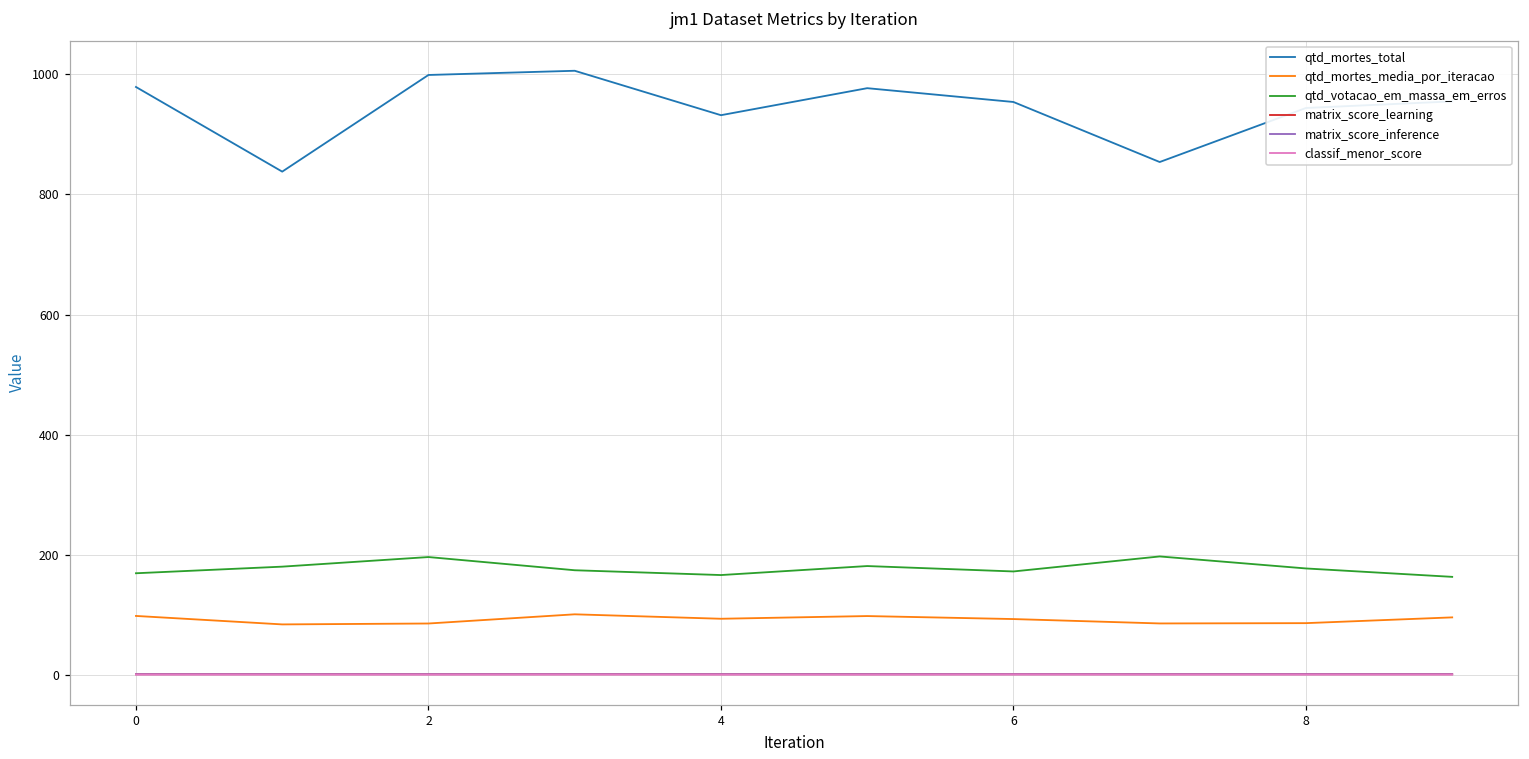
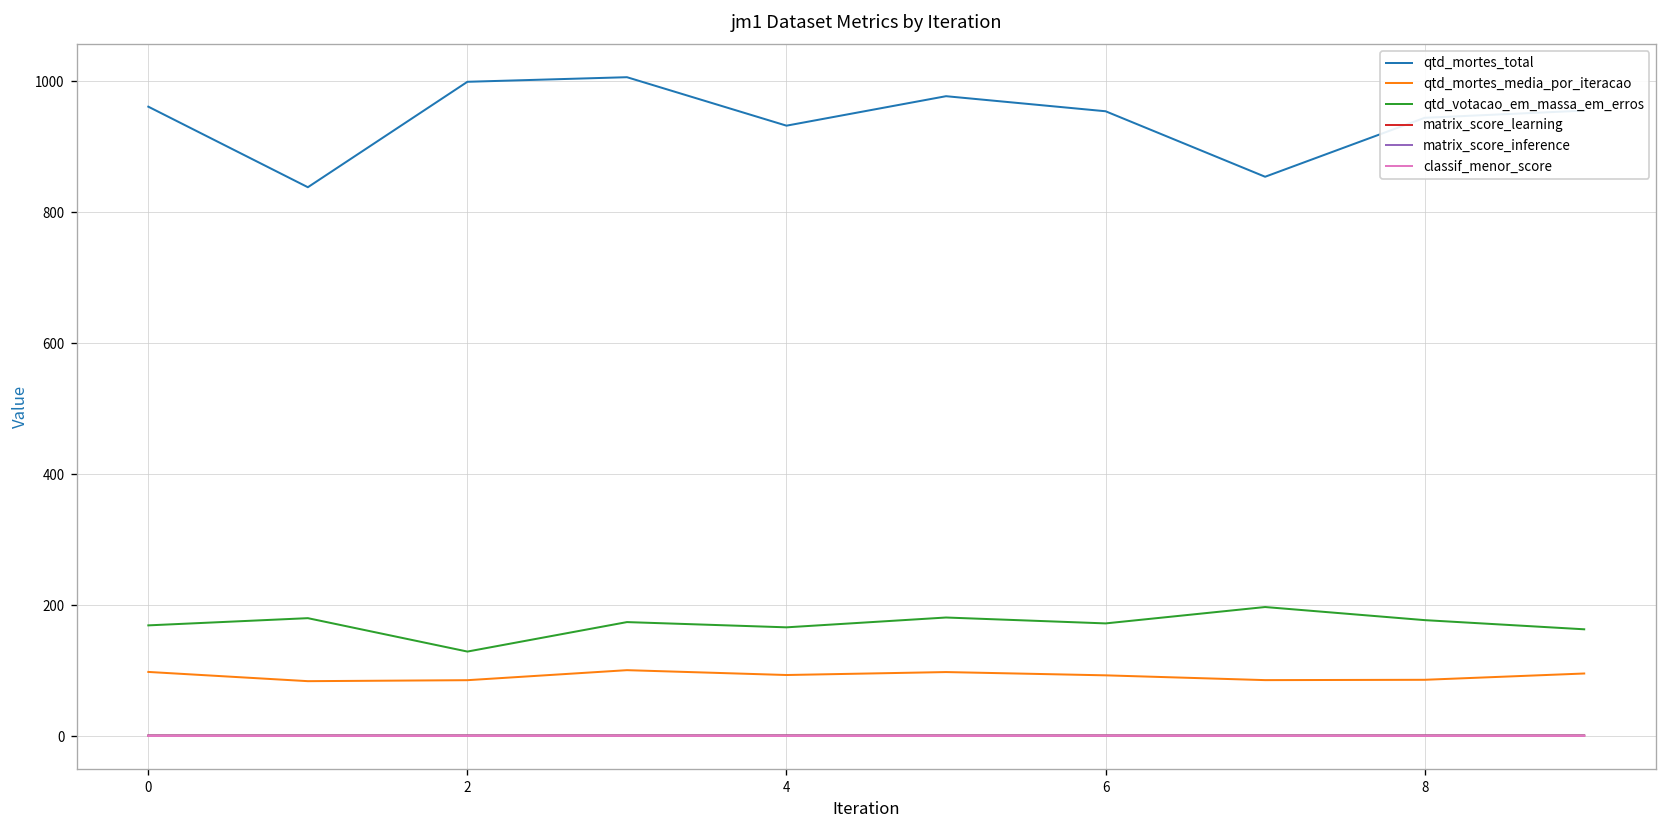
qtd_mortes_total, 0: 980 -> 960
qtd_votacao_em_massa_em_erros, 2: 200 -> 130
